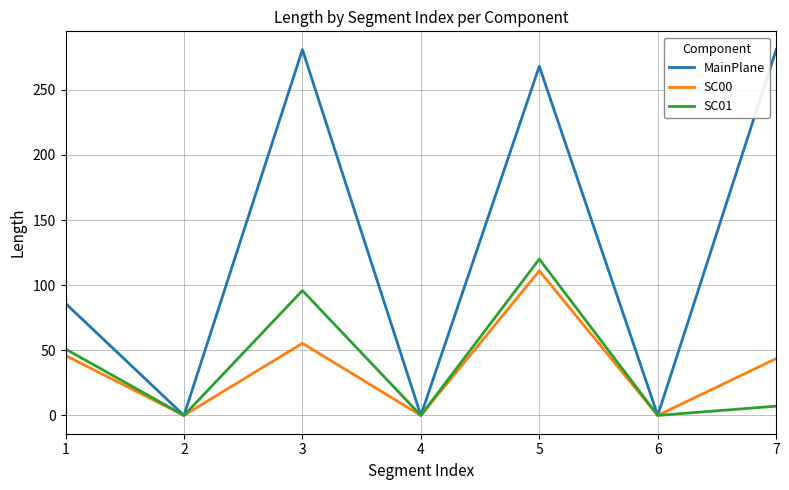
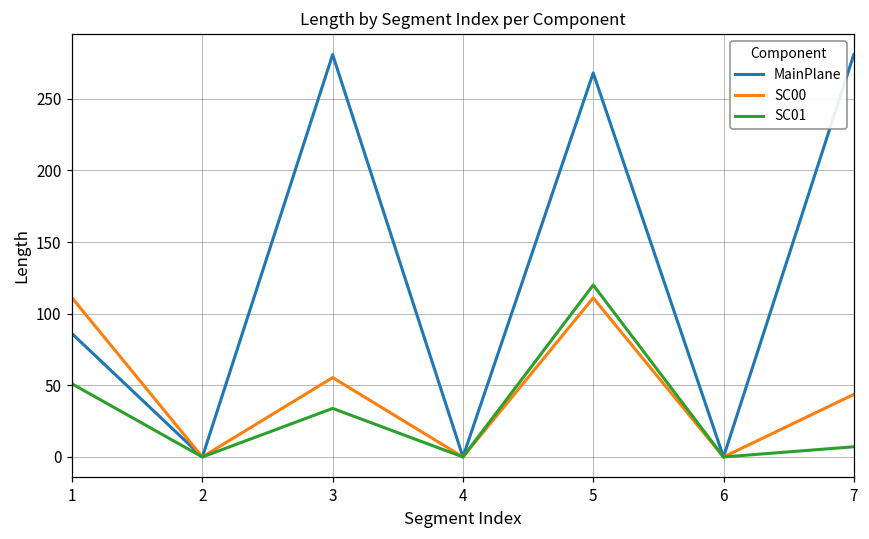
SC00, 1: 46 -> 111
SC01, 3: 96 -> 34
